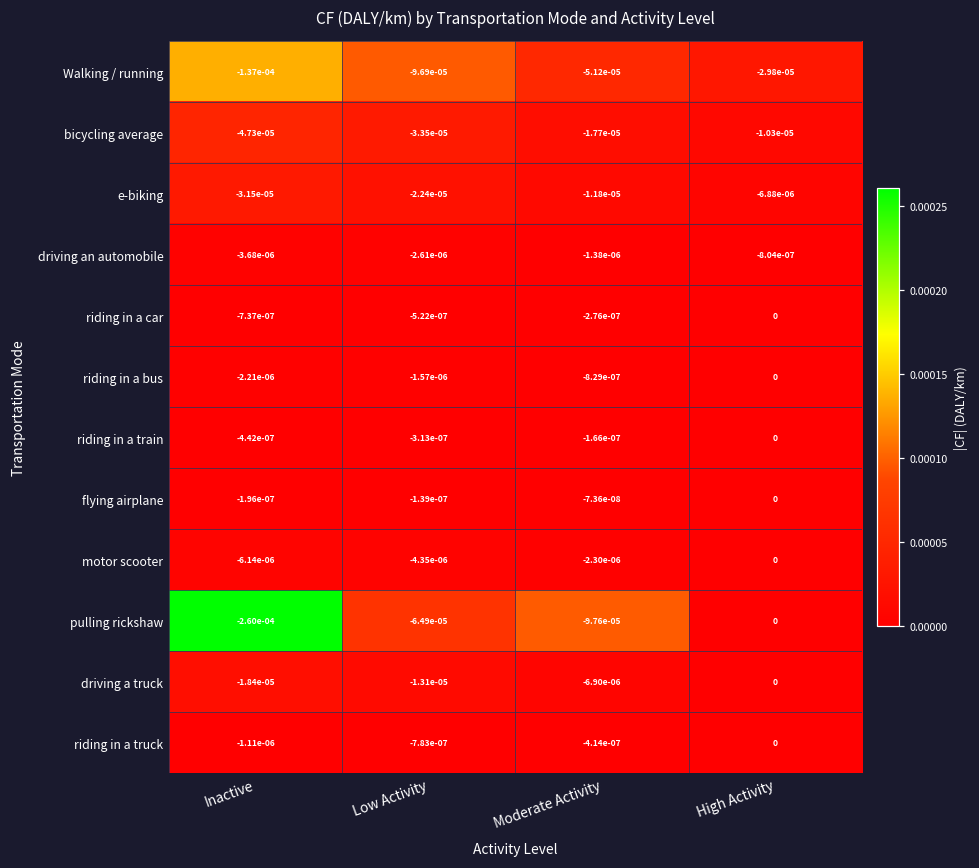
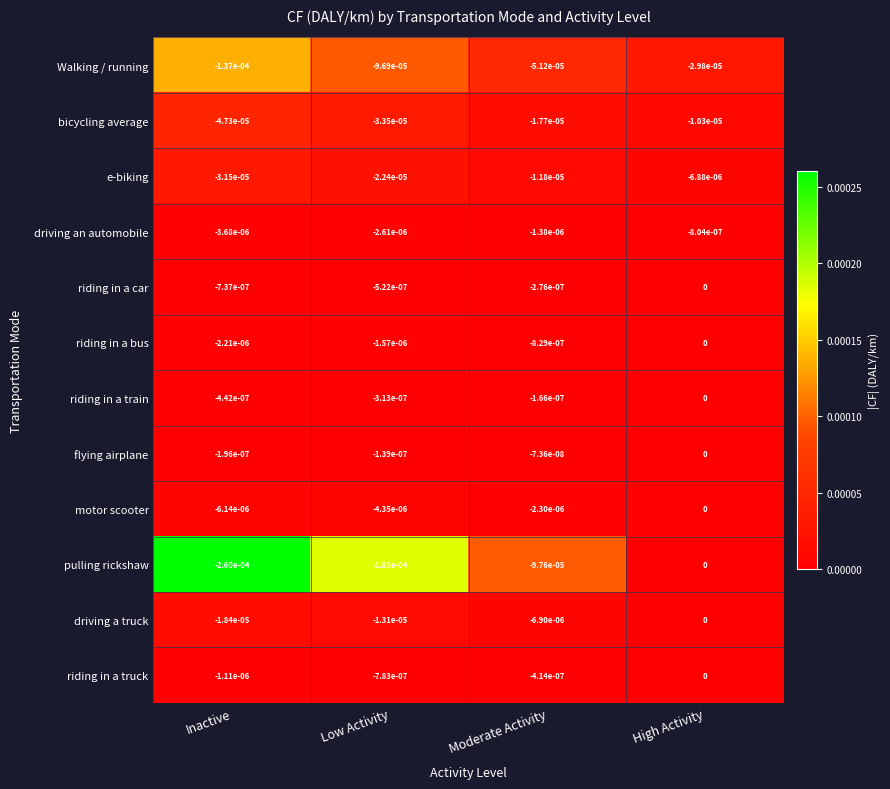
pulling rickshaw, Low Activity: -6.49e-05 -> -1.85e-04
